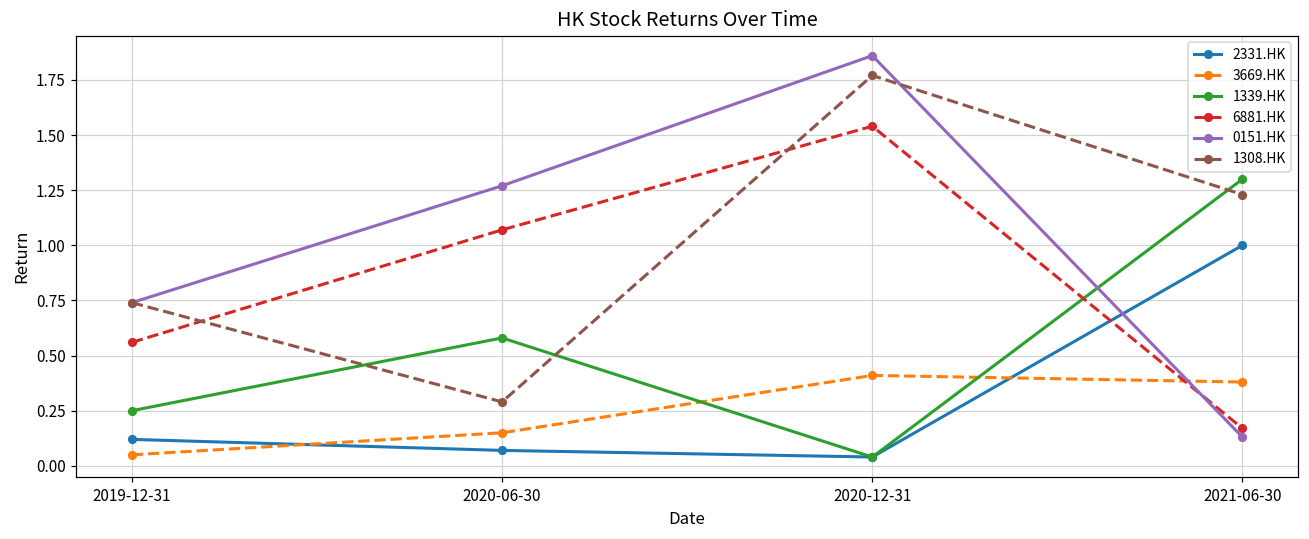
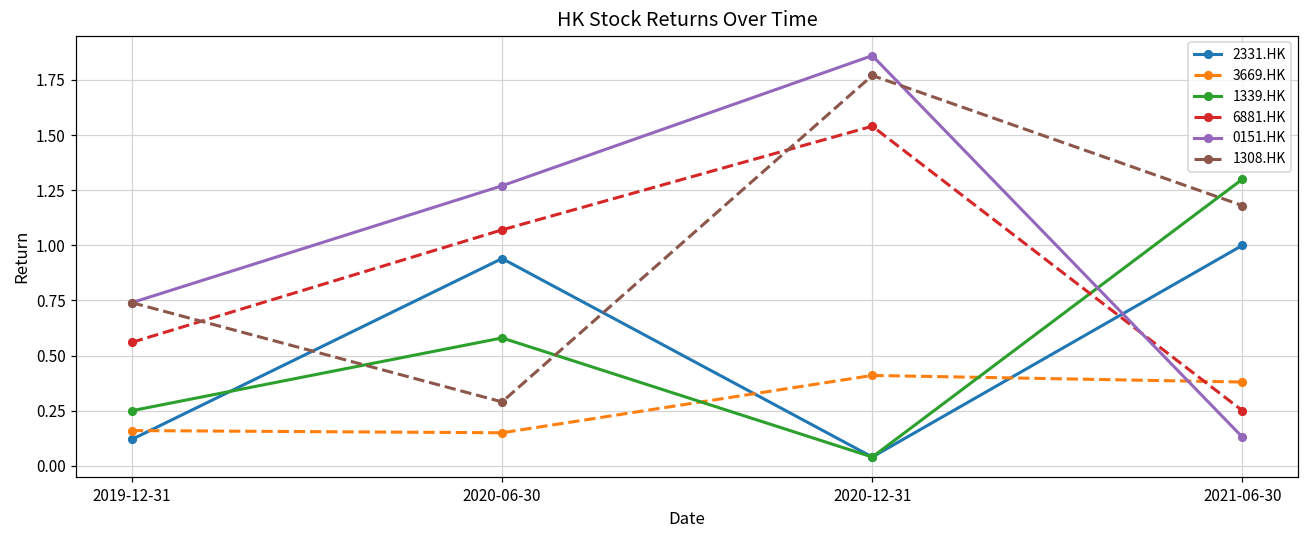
3669.HK, 2019-12-31: 0.05 -> 0.16
2331.HK, 2020-06-30: 0.07 -> 0.94
6881.HK, 2021-06-30: 0.17 -> 0.25
1308.HK, 2021-06-30: 1.23 -> 1.18
